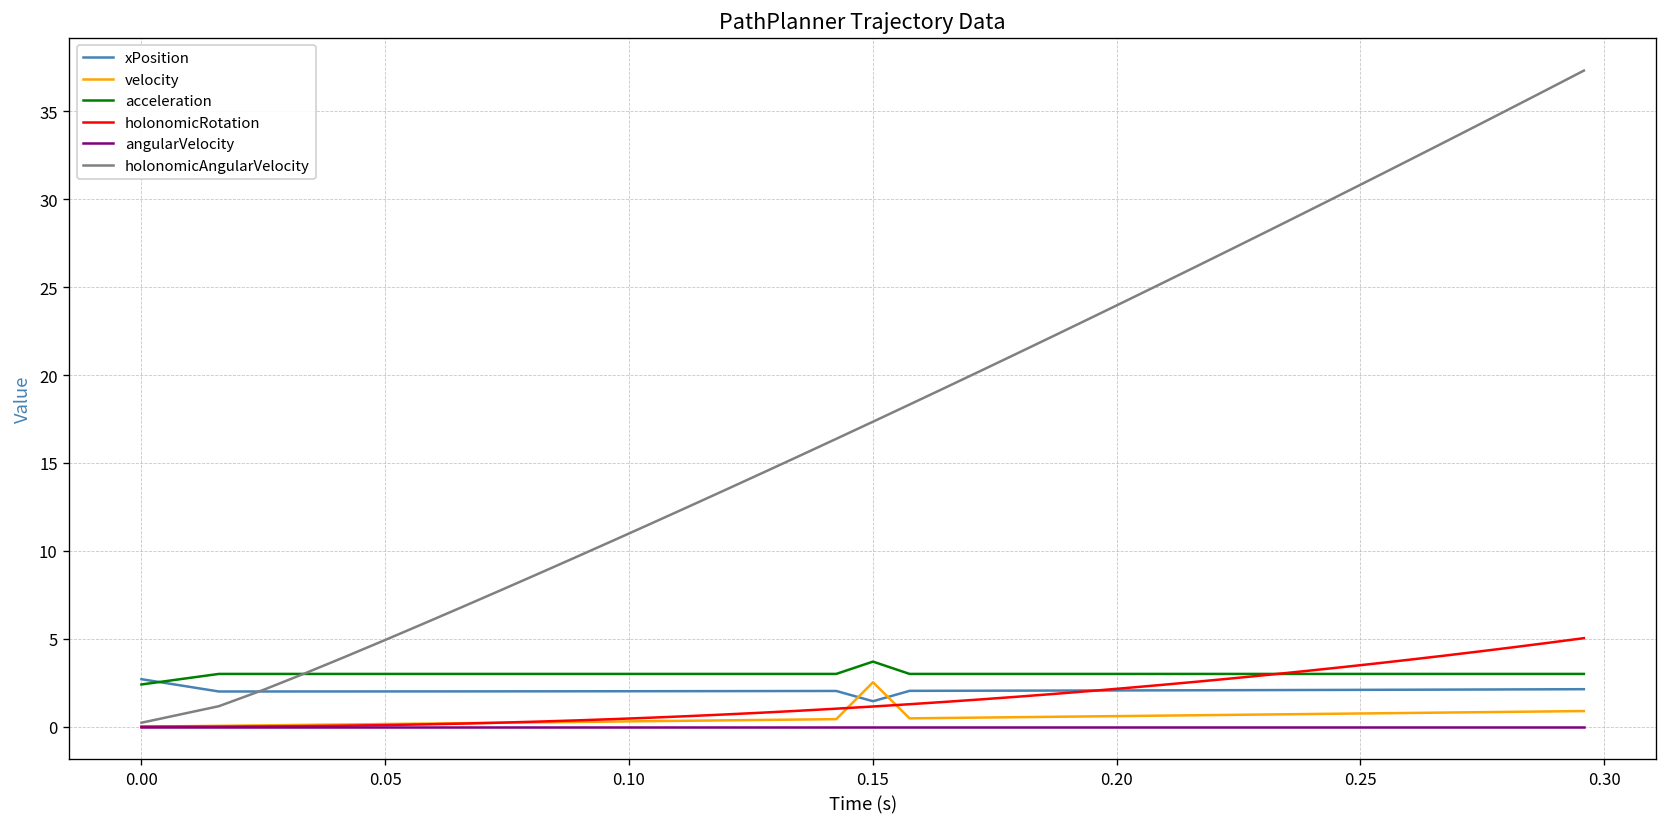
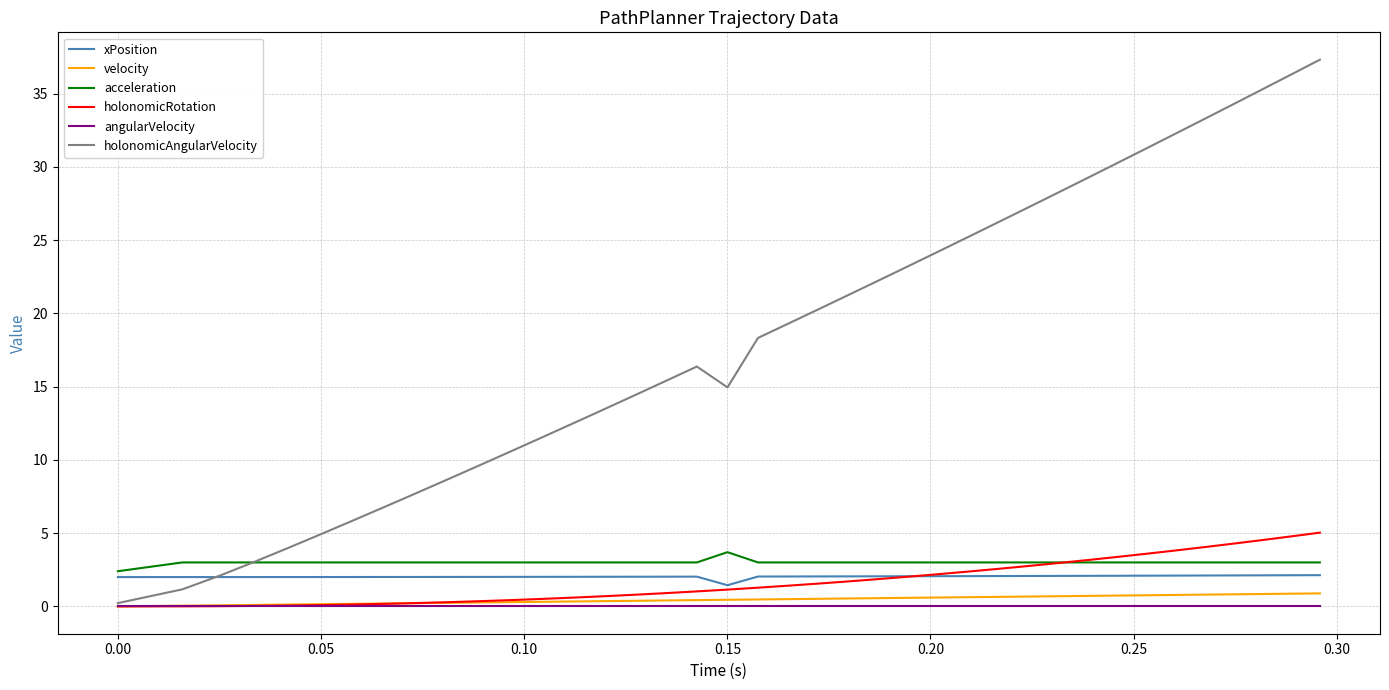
xPosition, 0.00: 2.7 -> 2.0
velocity, 0.15: 2.5 -> 0.5
holonomicAngularVelocity, 0.15: 17.3 -> 14.9
